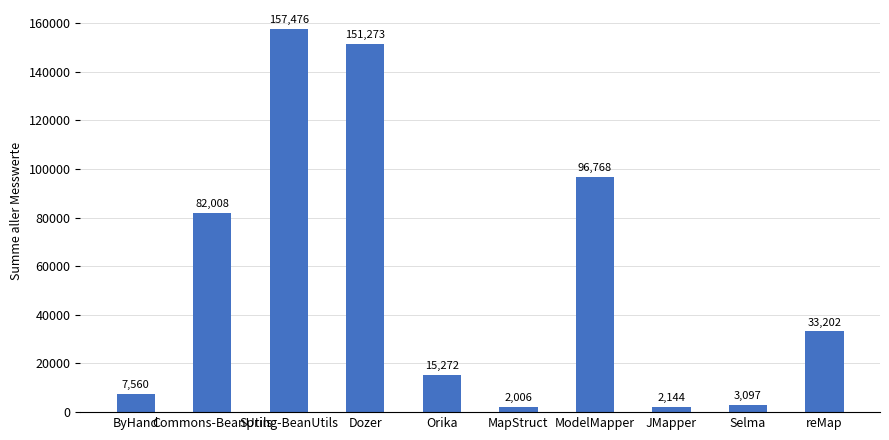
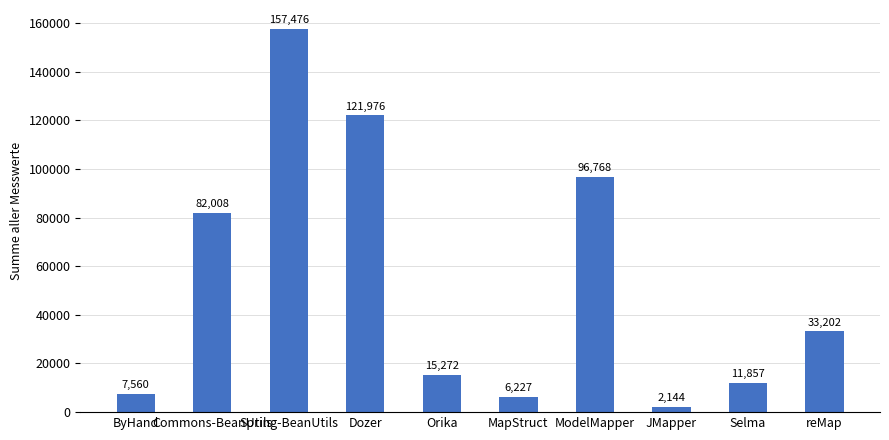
Dozer: 151,273 -> 121,976
MapStruct: 2,006 -> 6,227
Selma: 3,097 -> 11,857
